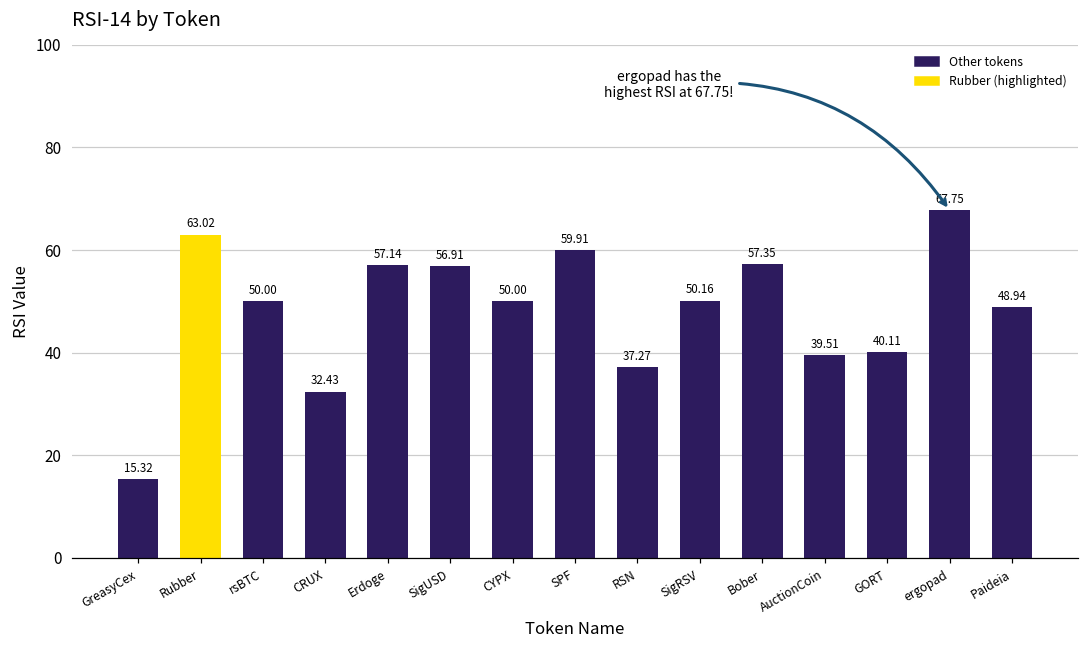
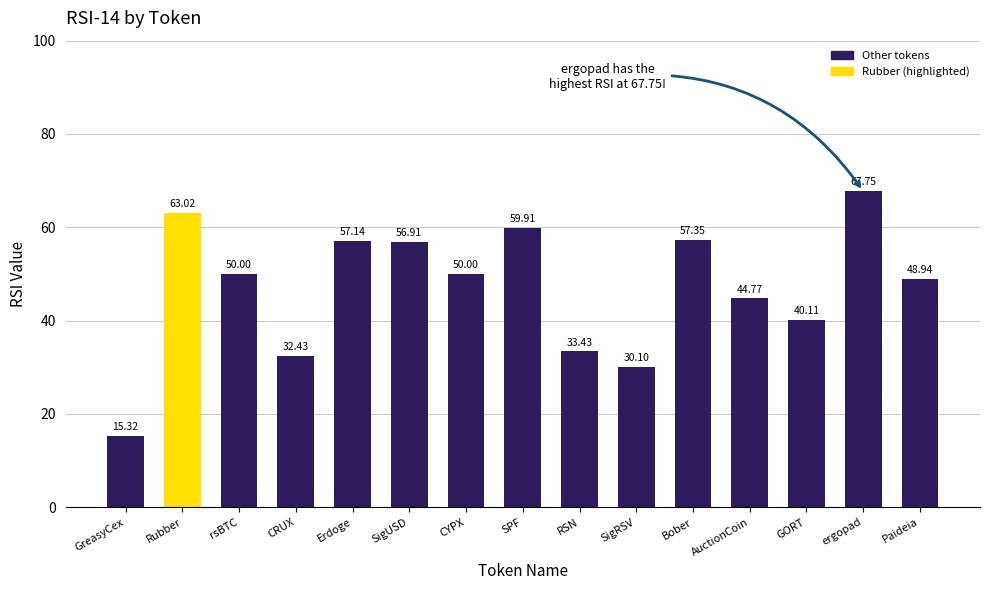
RSN: 37.27 -> 33.43
SigRSV: 50.16 -> 30.10
AuctionCoin: 39.51 -> 44.77
